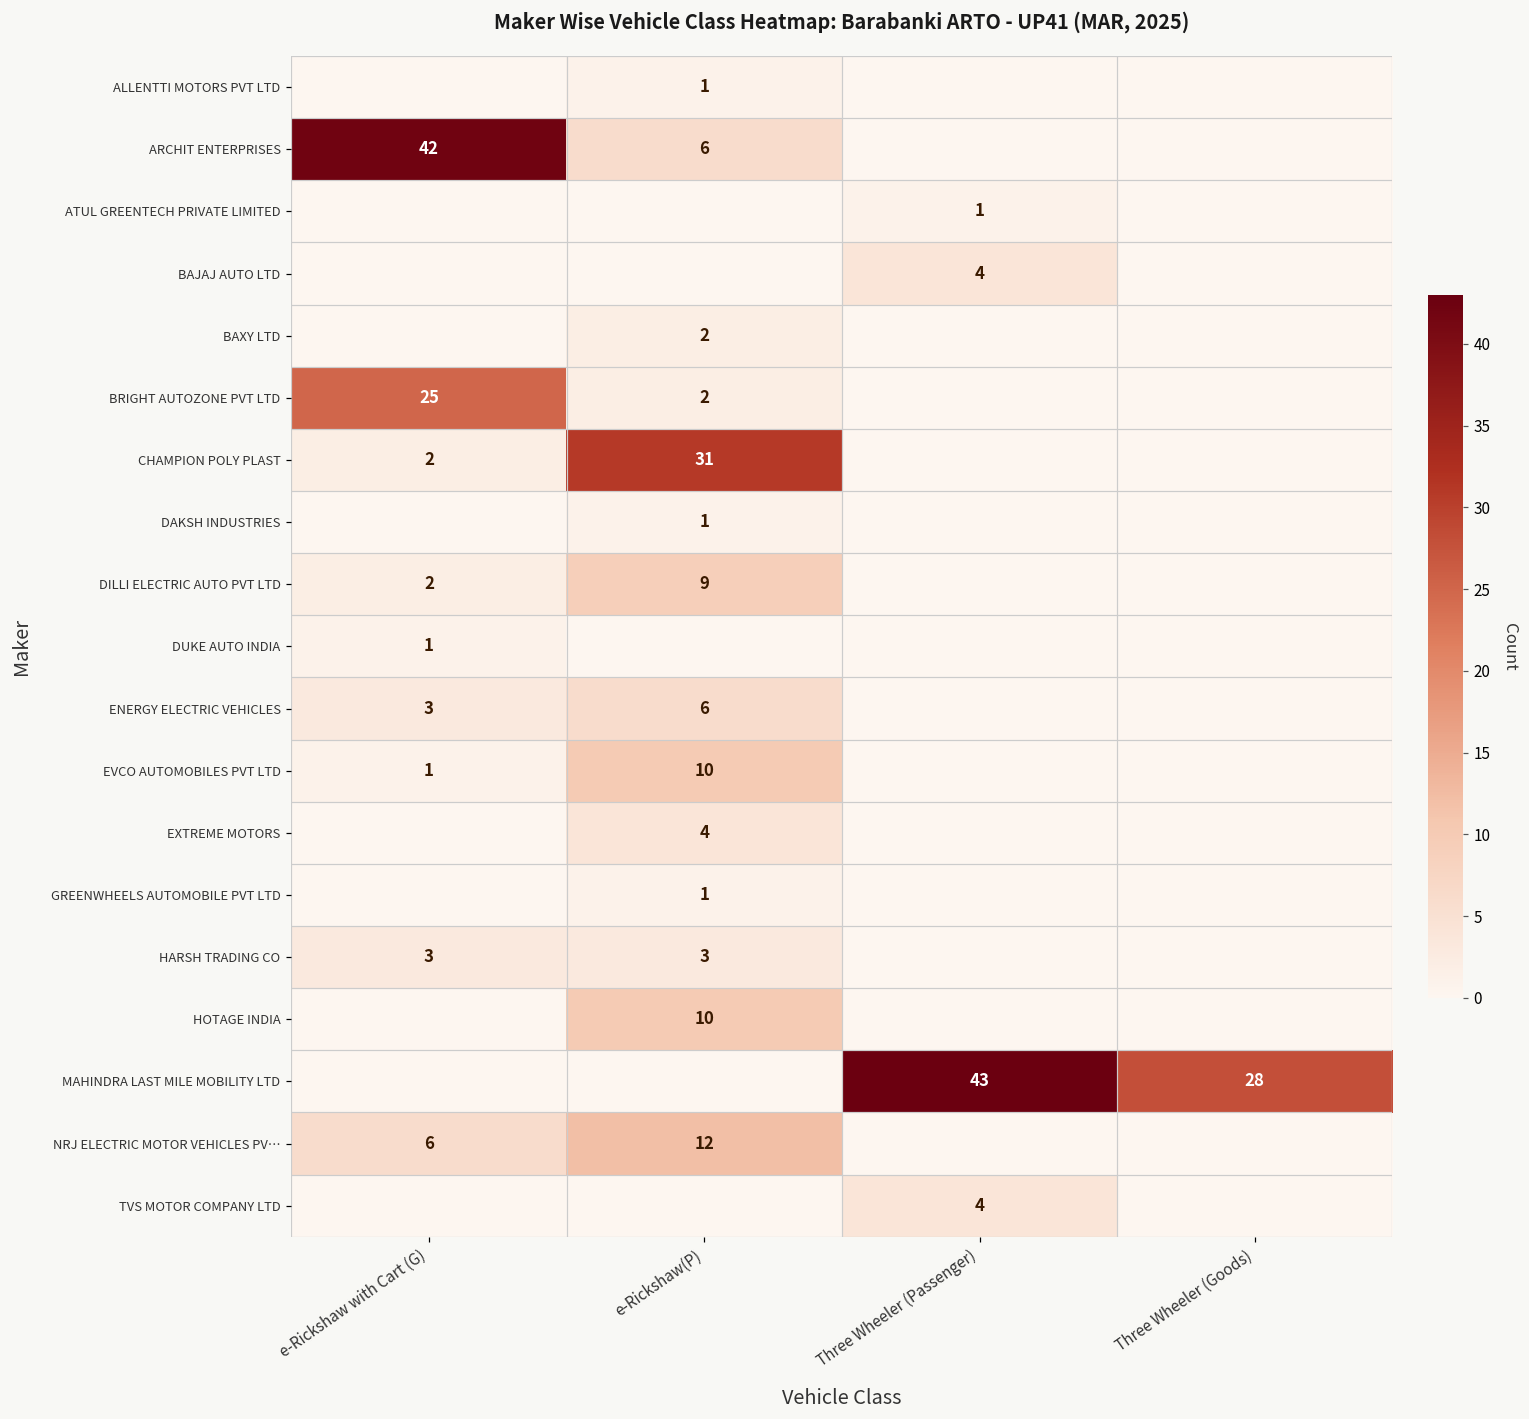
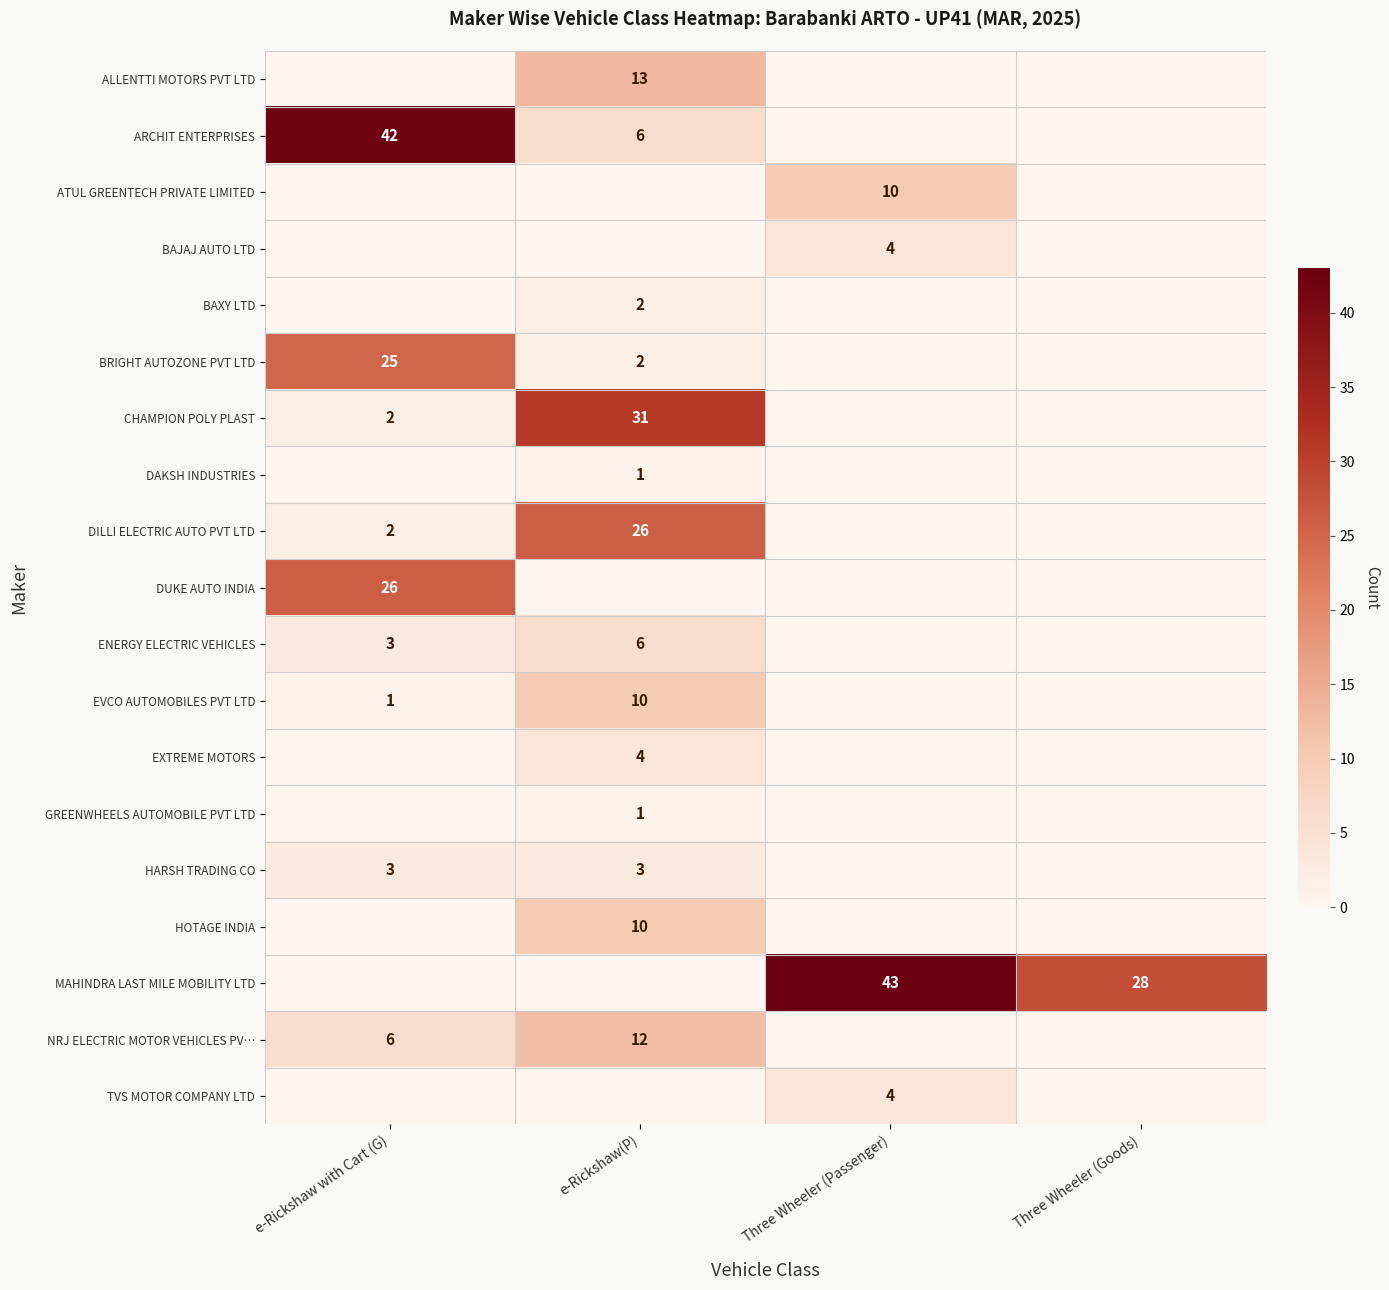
ALLENTTI MOTORS PVT LTD, e-Rickshaw(P): 1 -> 13
ATUL GREENTECH PRIVATE LIMITED, Three Wheeler (Passenger): 1 -> 10
DILLI ELECTRIC AUTO PVT LTD, e-Rickshaw(P): 9 -> 26
DUKE AUTO INDIA, e-Rickshaw with Cart (G): 1 -> 26
